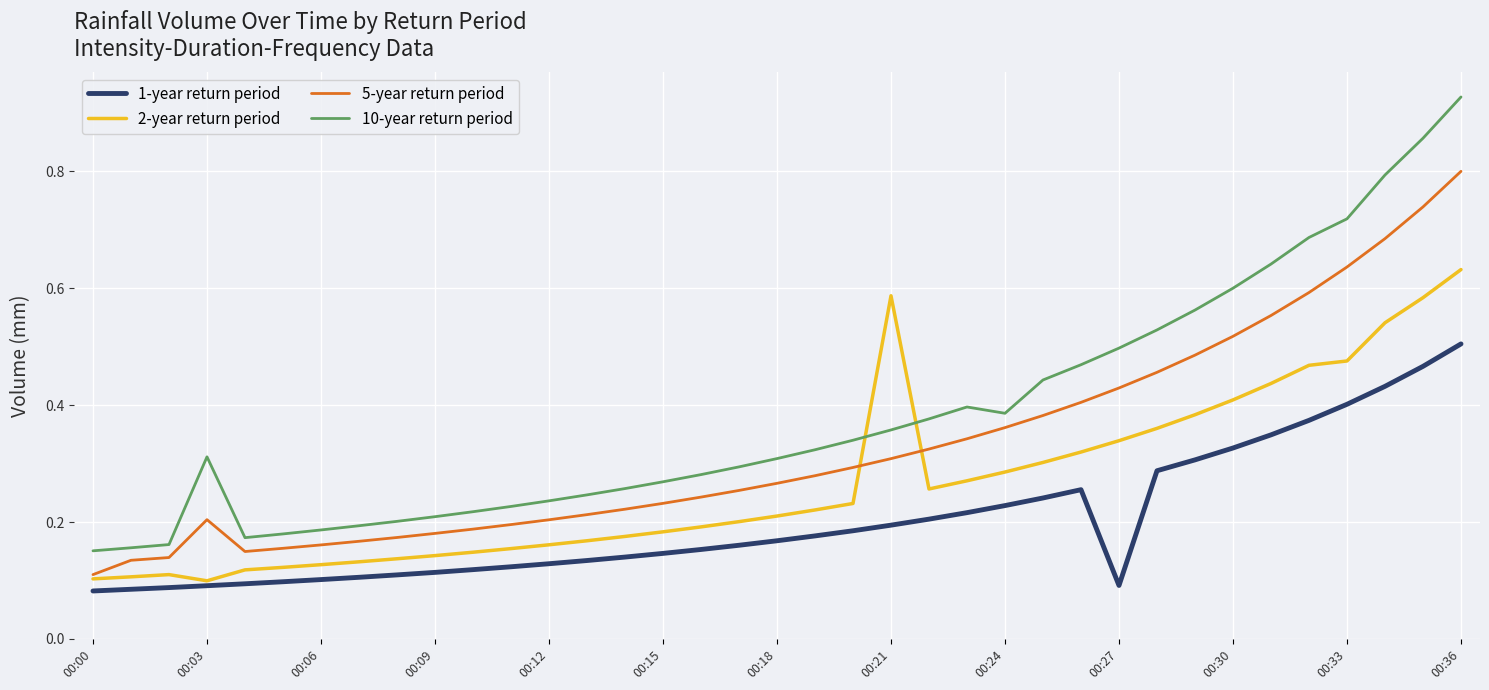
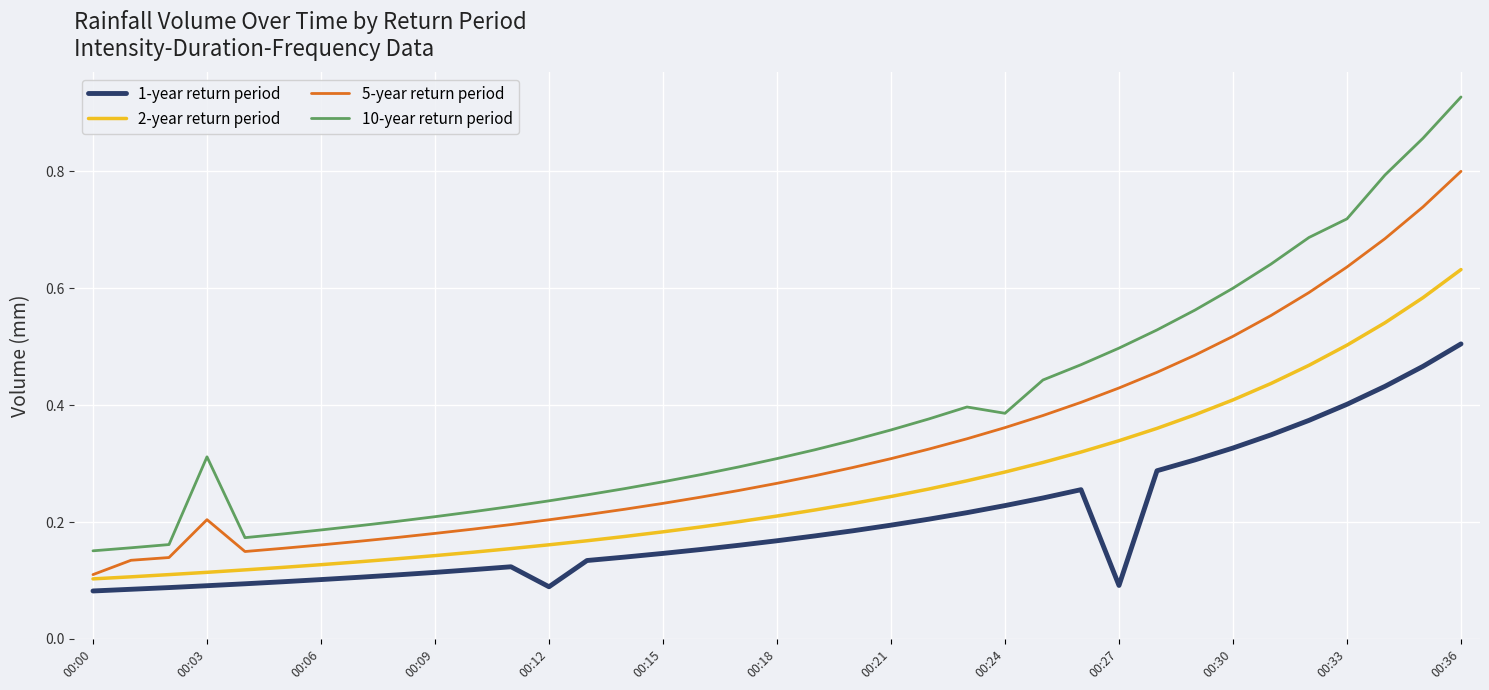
2-year return period, 00:03: 0.10 -> 0.11
1-year return period, 00:12: 0.13 -> 0.09
2-year return period, 00:21: 0.59 -> 0.24
2-year return period, 00:33: 0.48 -> 0.50
